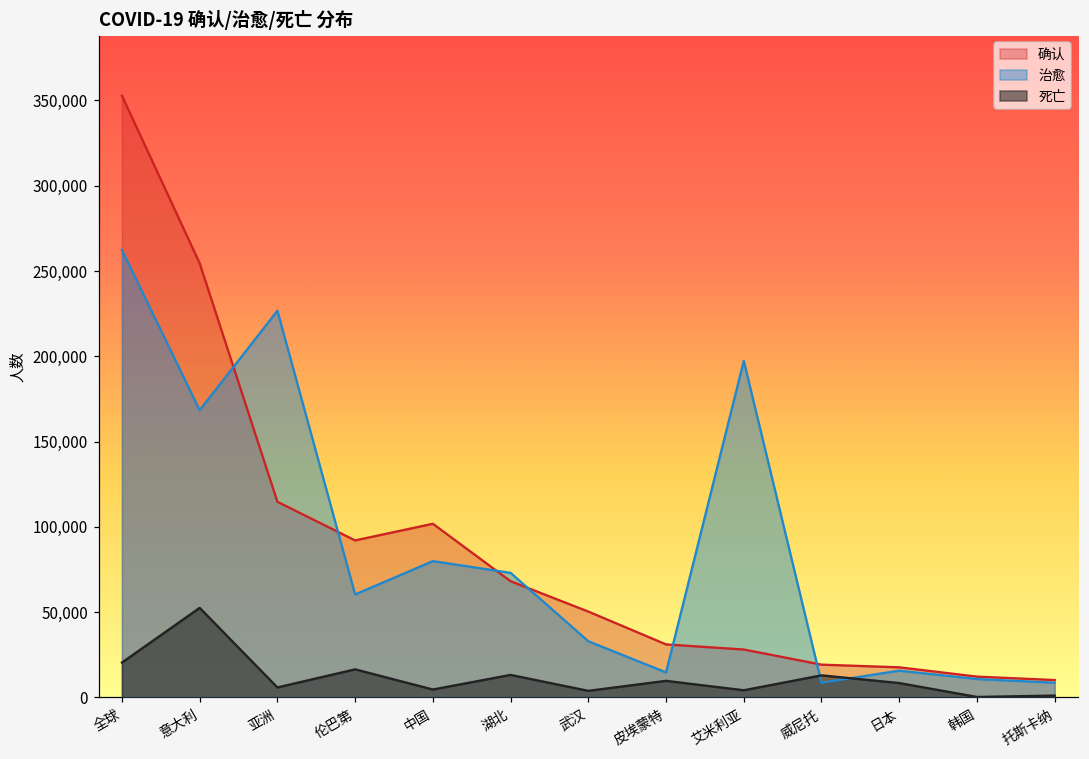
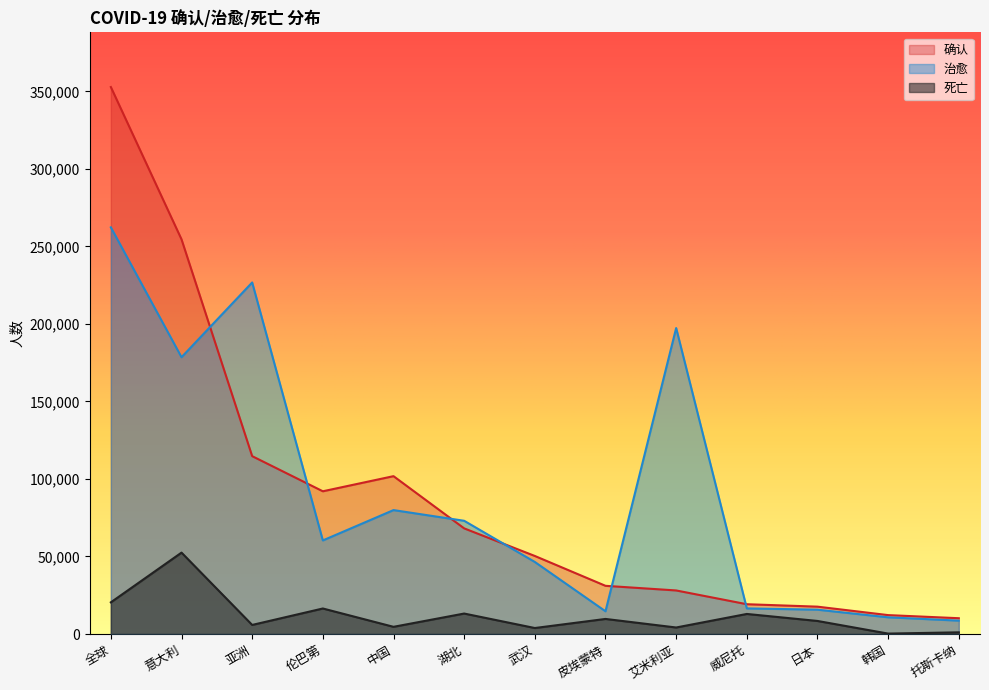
治愈, 意大利: 168,000 -> 179,000
治愈, 武汉: 33,000 -> 46,000
治愈, 威尼托: 9,000 -> 17,000
